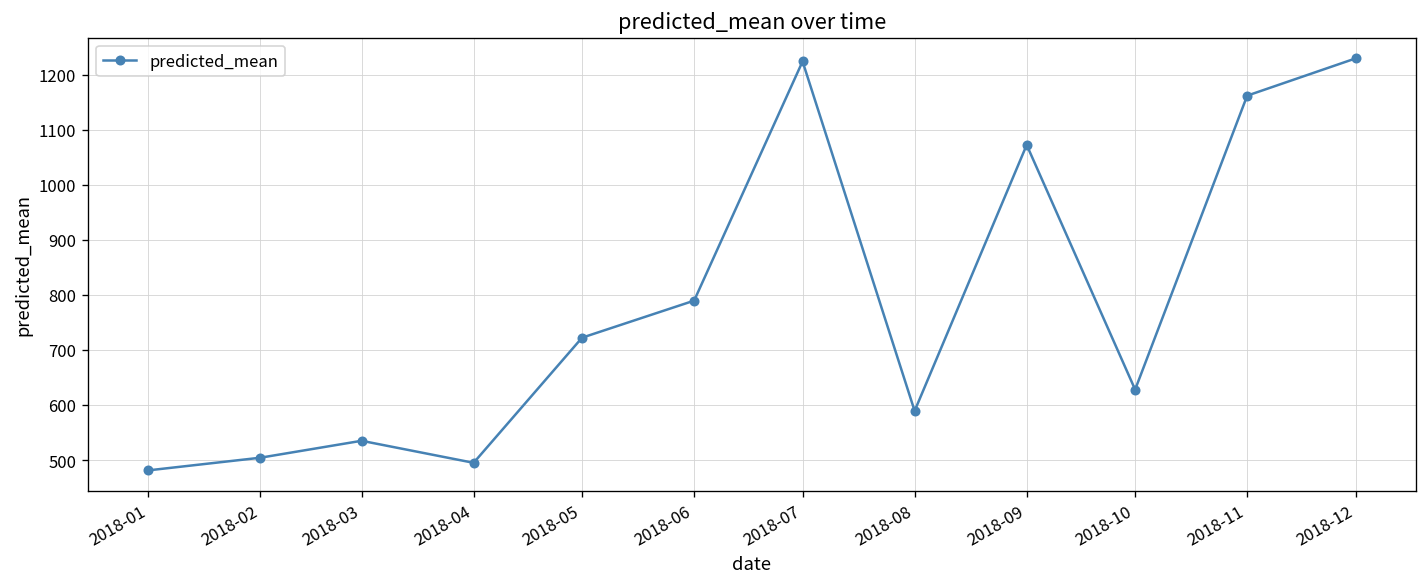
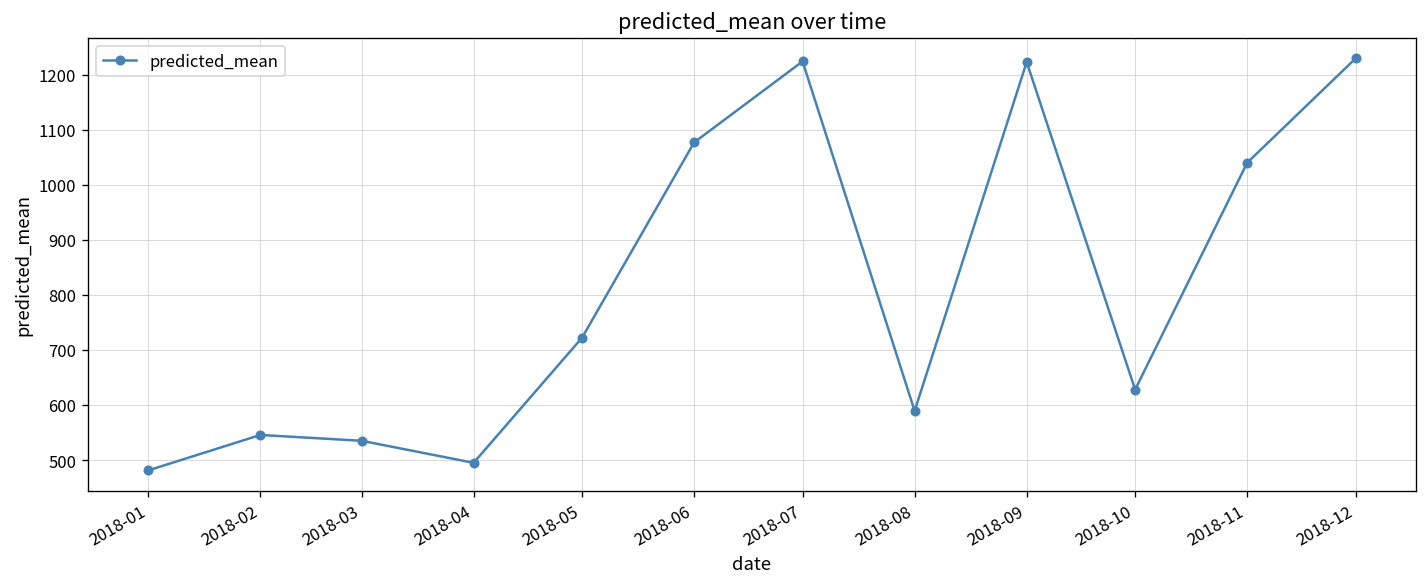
2018-02: 500 -> 550
2018-06: 790 -> 1080
2018-09: 1070 -> 1220
2018-11: 1160 -> 1040
